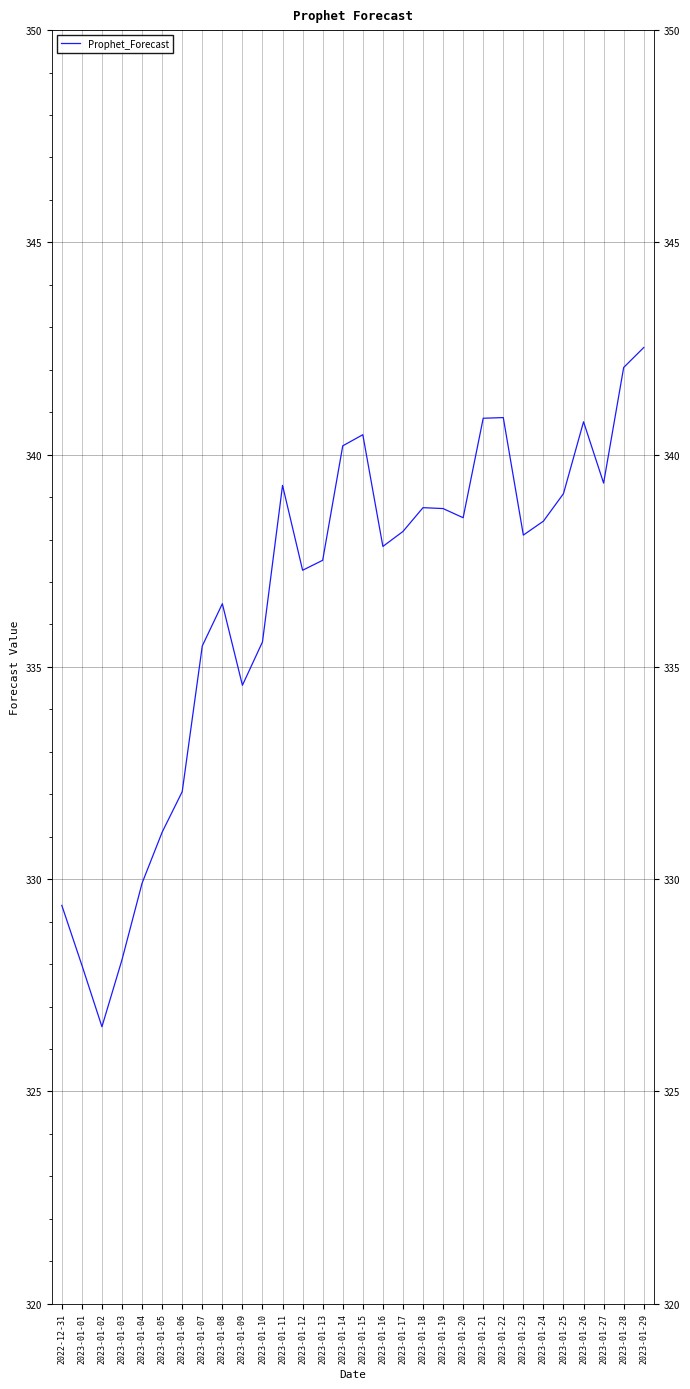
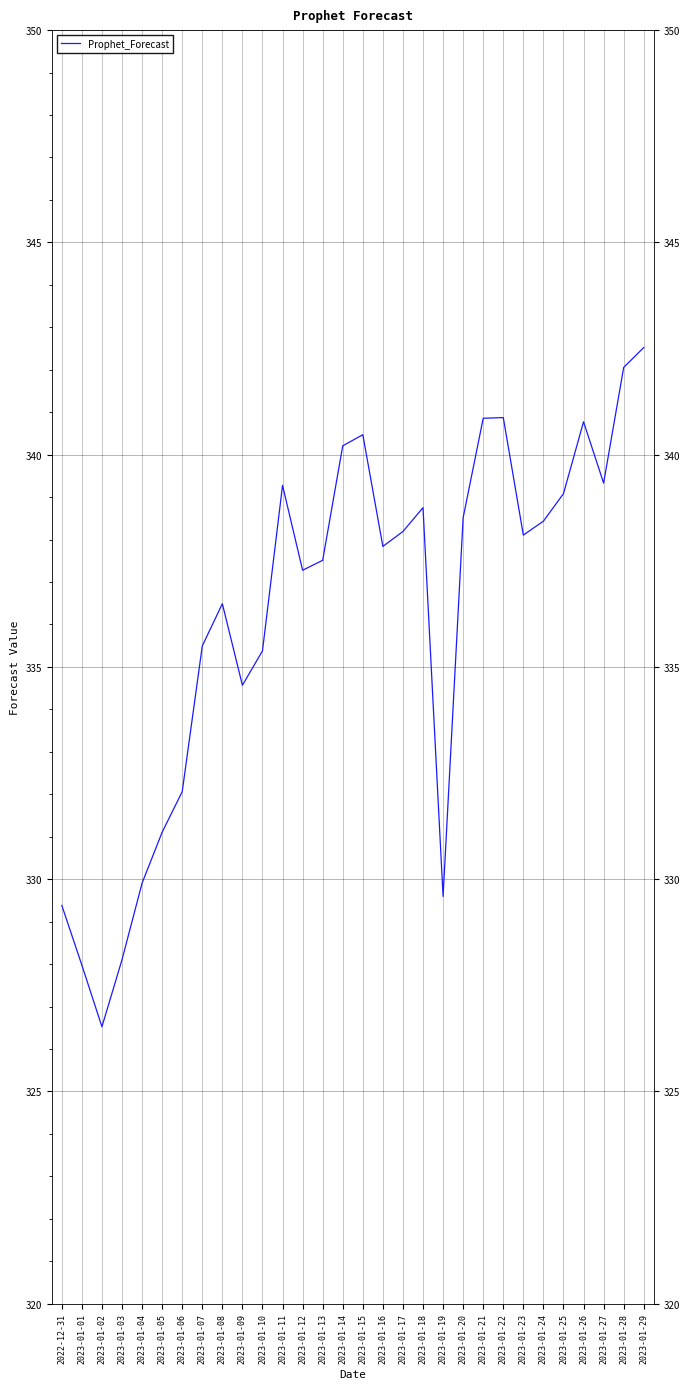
2023-01-10: 335.6 -> 335.4
2023-01-19: 338.7 -> 329.6
